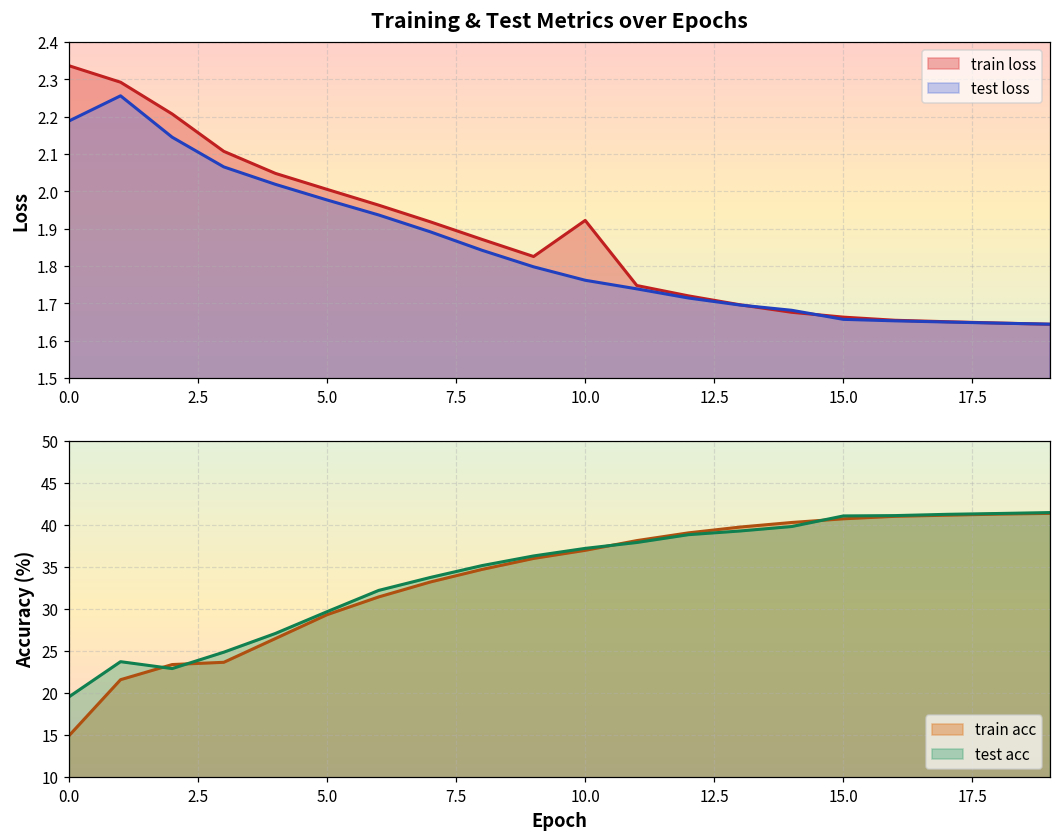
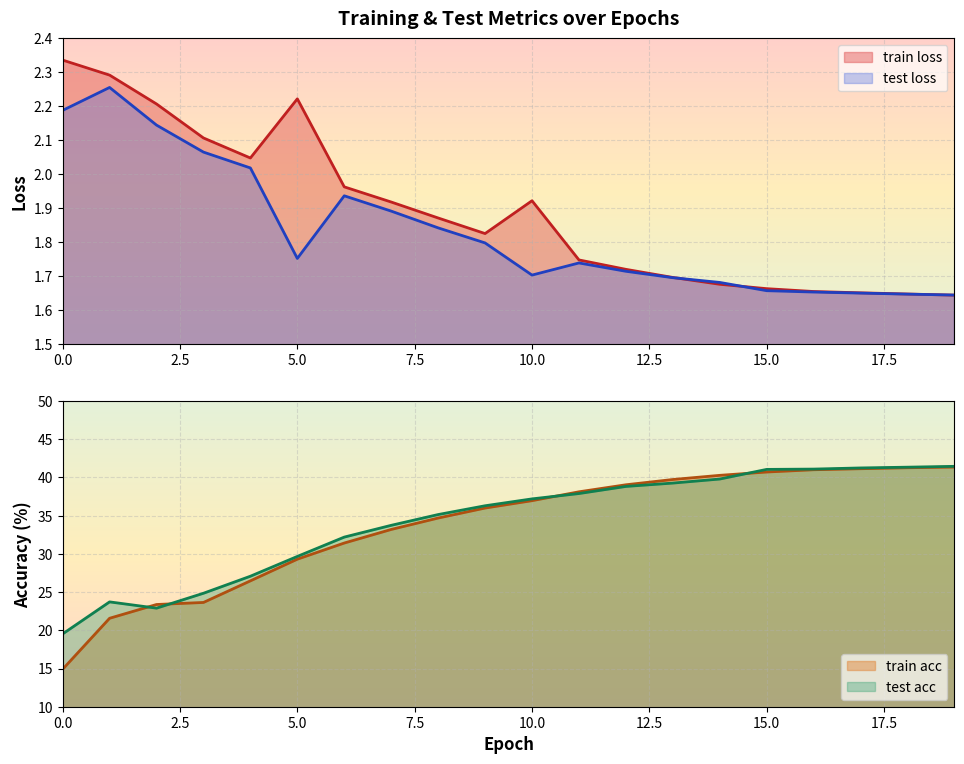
Training & Test Metrics over Epochs, train loss, 5.0: 2.01 -> 2.22
Training & Test Metrics over Epochs, test loss, 5.0: 1.98 -> 1.75
Training & Test Metrics over Epochs, test loss, 10.0: 1.76 -> 1.70
